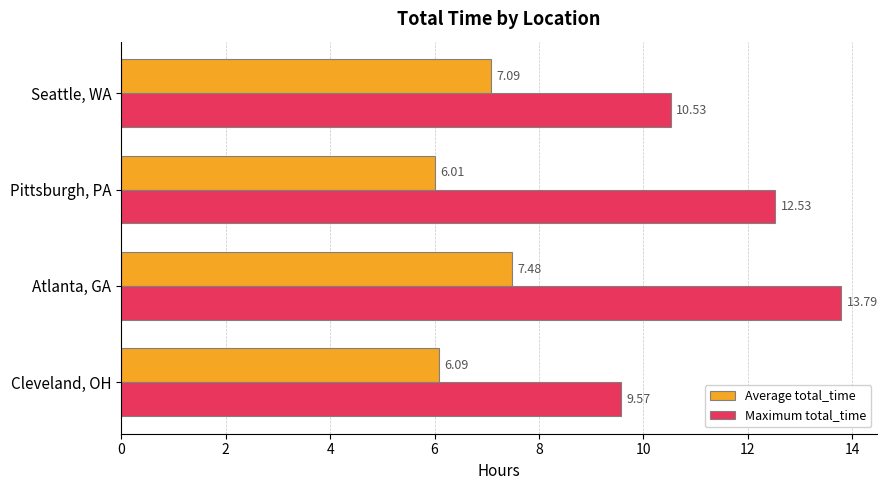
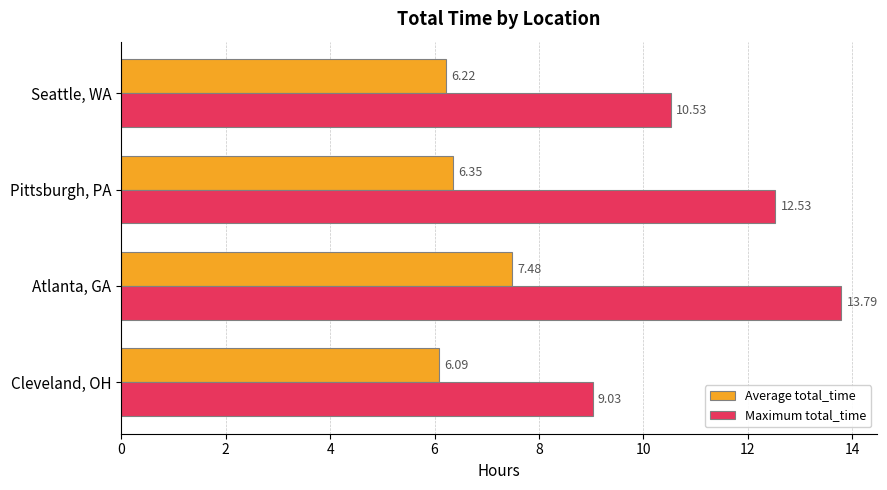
Average total_time, Seattle, WA: 7.09 -> 6.22
Average total_time, Pittsburgh, PA: 6.01 -> 6.35
Maximum total_time, Cleveland, OH: 9.57 -> 9.03
